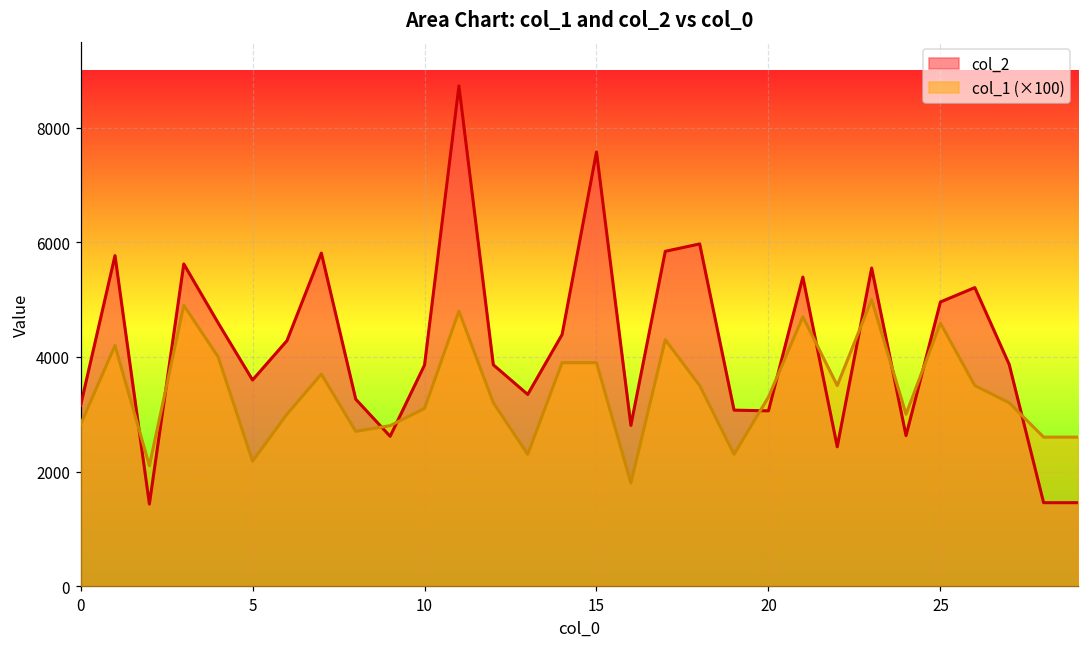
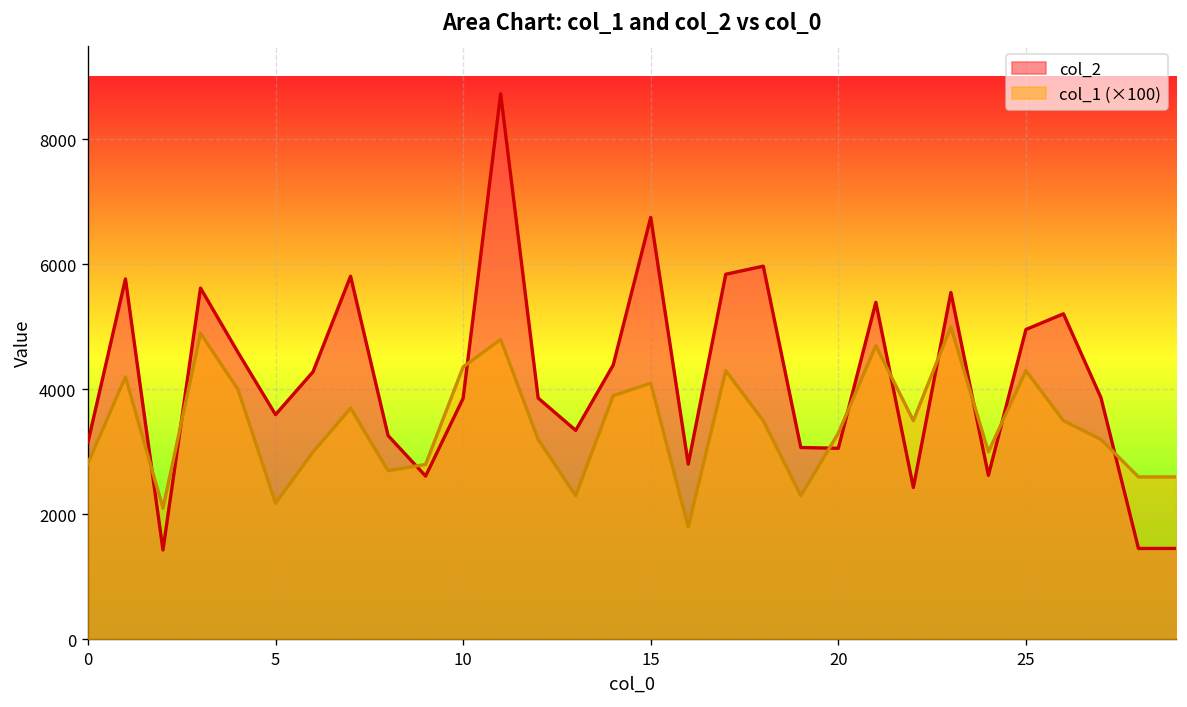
col_1 (×100), 10: 3100 -> 4400
col_2, 15: 7600 -> 6800
col_1 (×100), 15: 3900 -> 4100
col_1 (×100), 25: 4600 -> 4300
